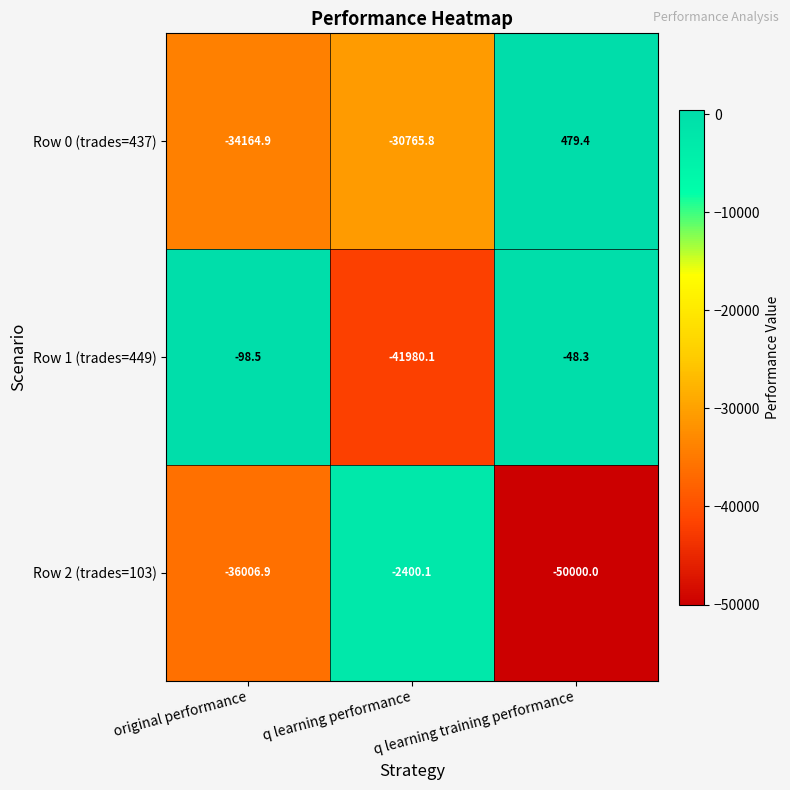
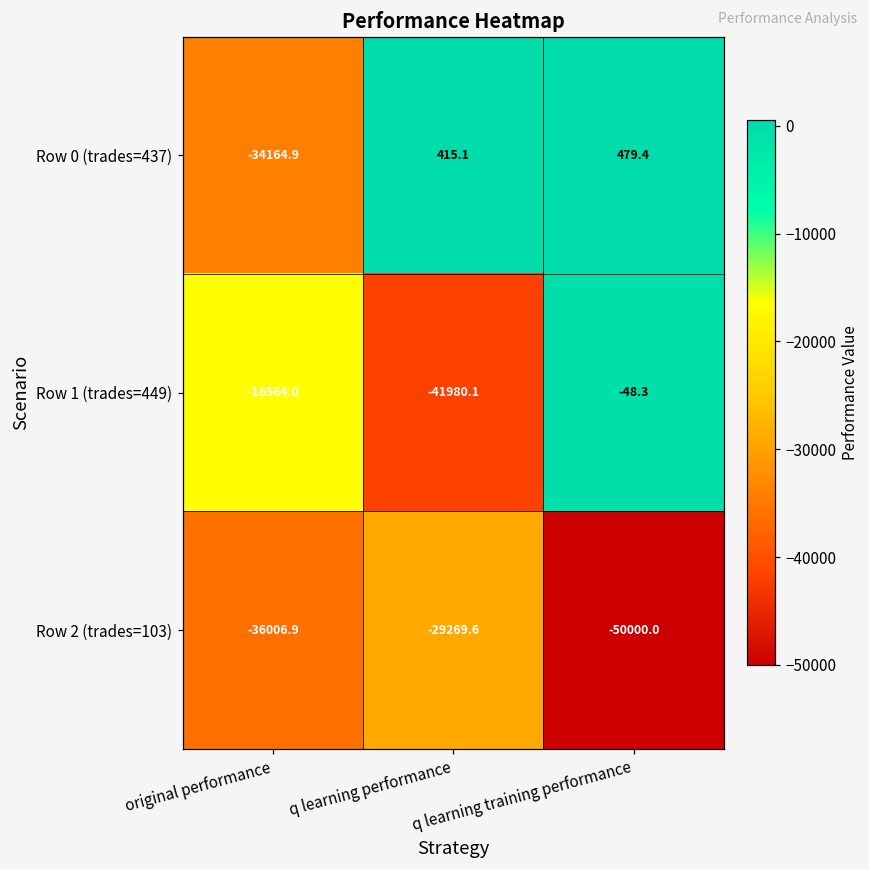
Row 0 (trades=437), q learning performance: -30765.8 -> 415.1
Row 1 (trades=449), original performance: -98.5 -> -16564.0
Row 2 (trades=103), q learning performance: -2400.1 -> -29269.6
